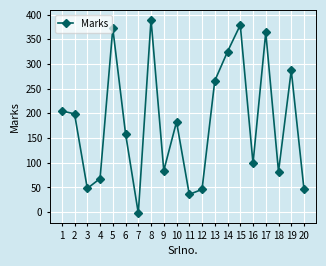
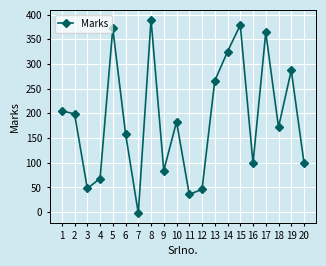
18: 80 -> 170
20: 50 -> 100
